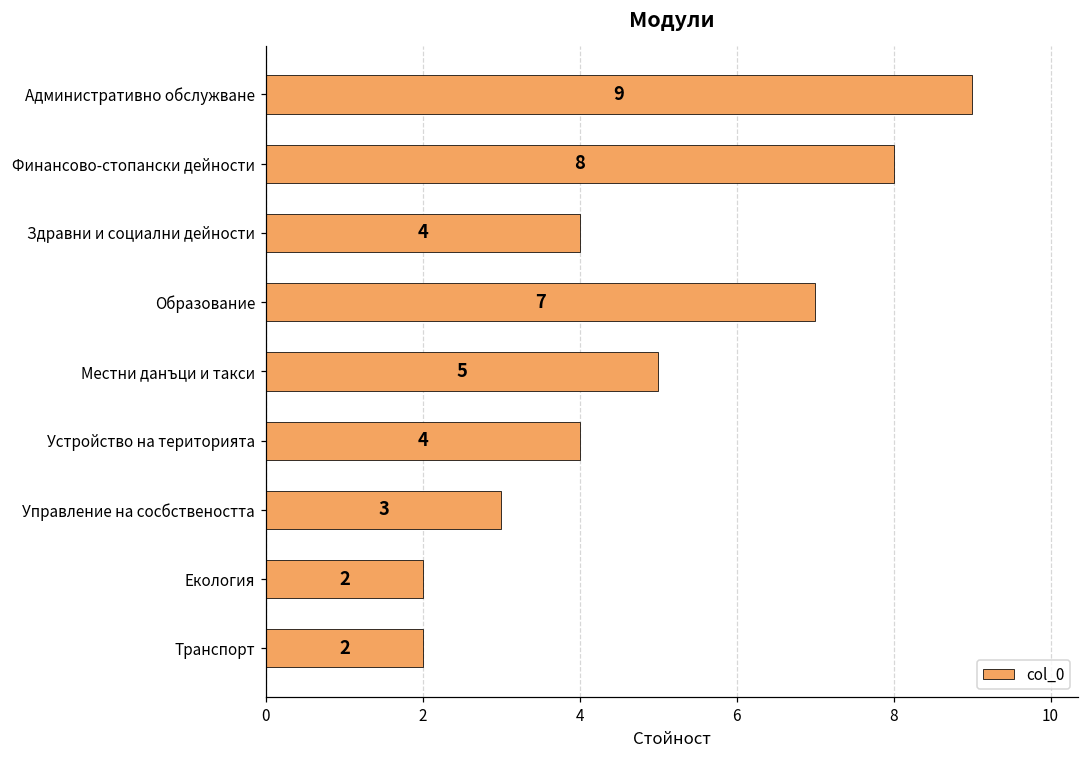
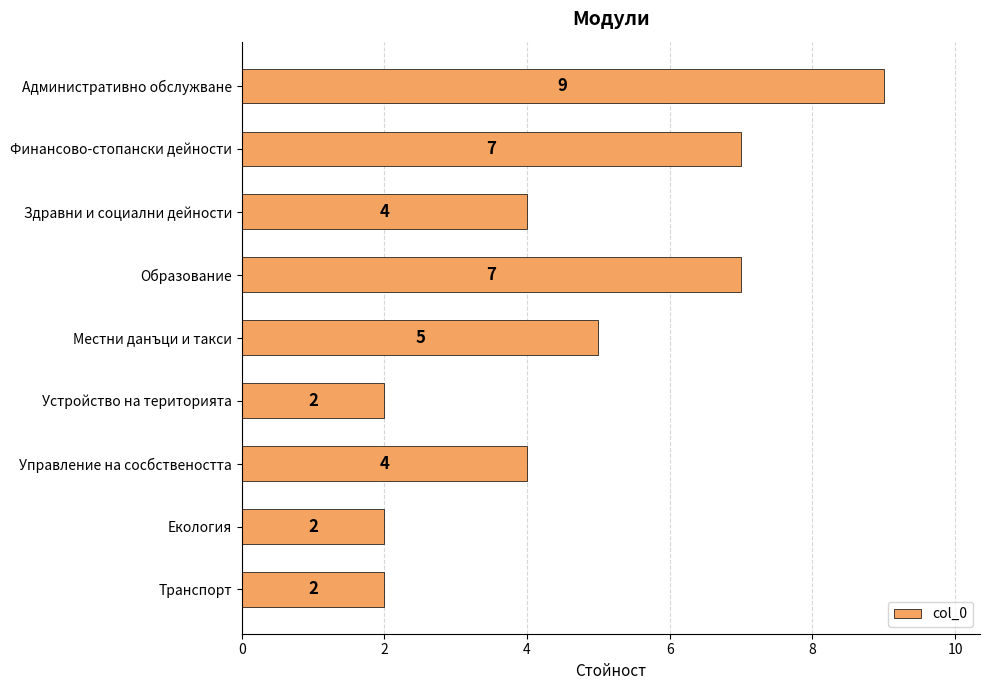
Финансово-стопански дейности: 8 -> 7
Устройство на територията: 4 -> 2
Управление на сосбствеността: 3 -> 4
